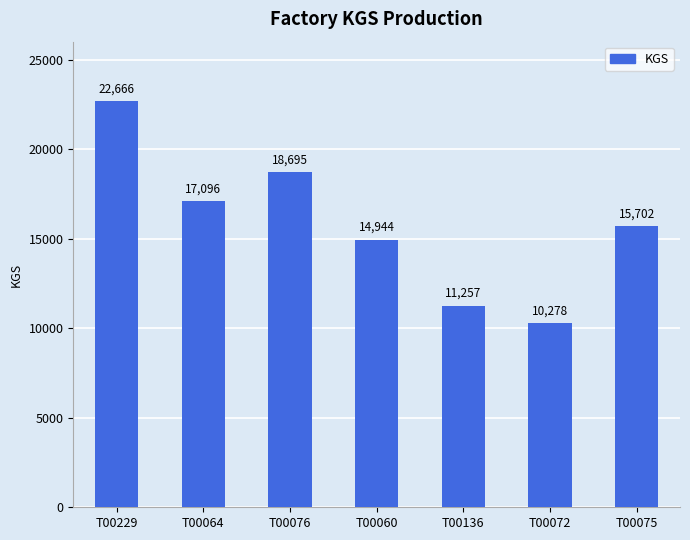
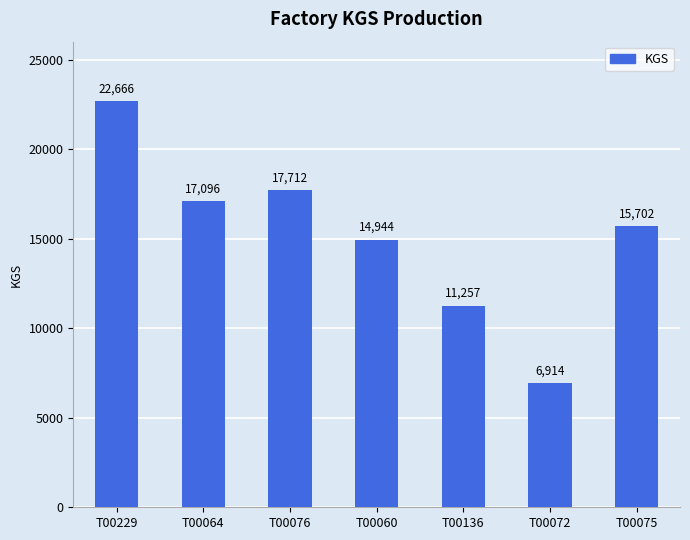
T00076: 18,695 -> 17,712
T00072: 10,278 -> 6,914
